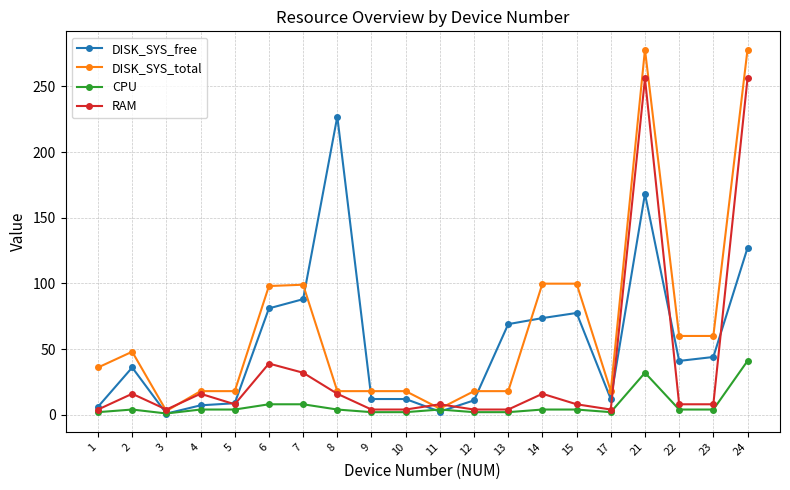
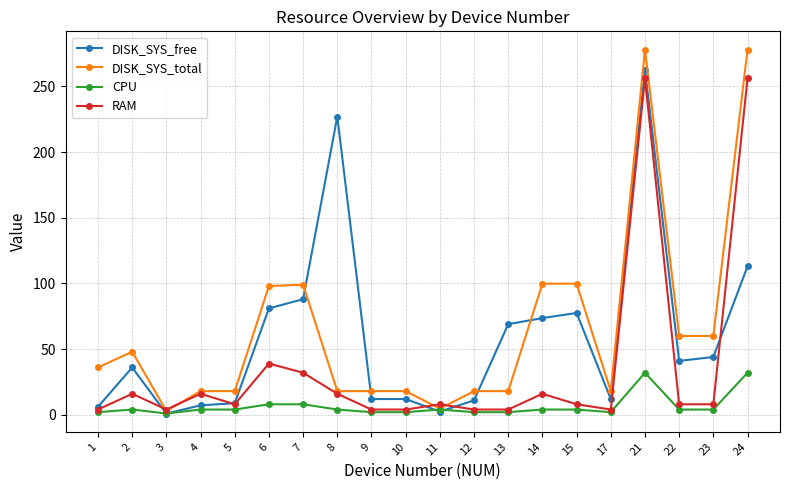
DISK_SYS_free, 21: 168 -> 263
DISK_SYS_free, 24: 127 -> 113
CPU, 24: 41 -> 32
